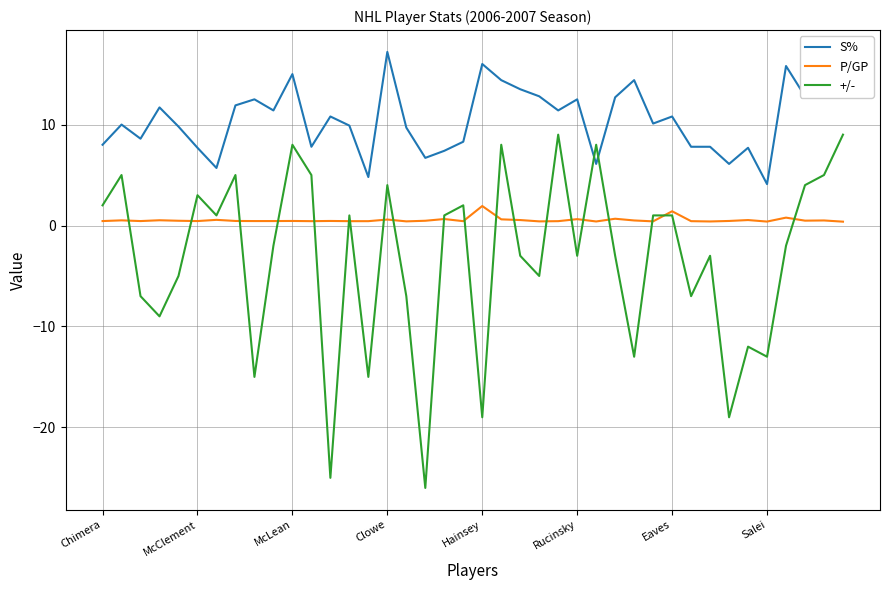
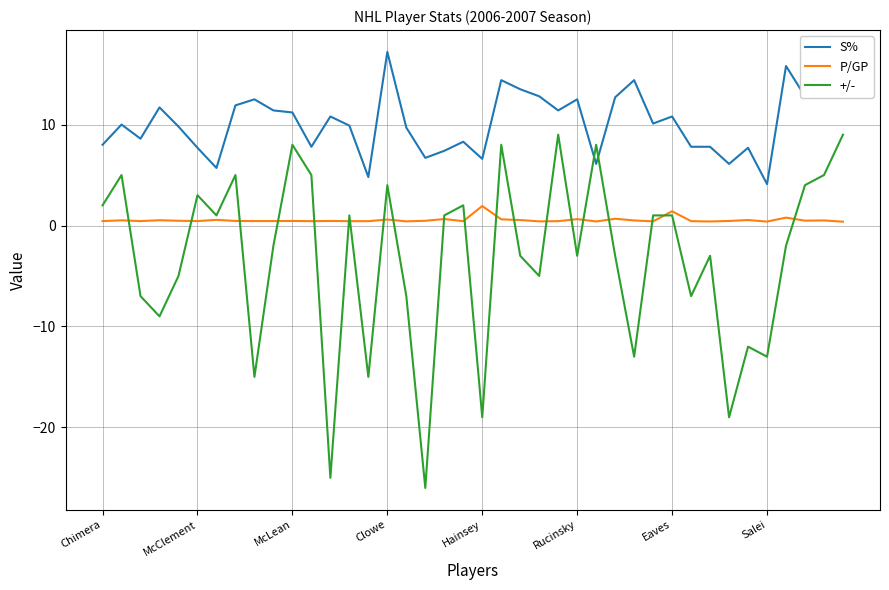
S%, McLean: 15.0 -> 11.2
S%, Hainsey: 16.0 -> 6.6
